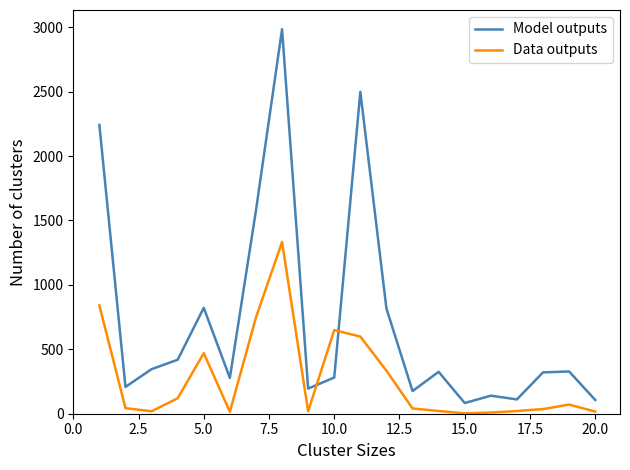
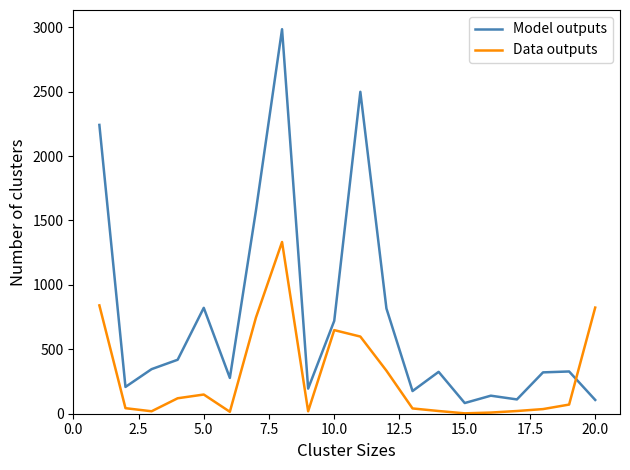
Data outputs, 5.0: 470 -> 150
Model outputs, 10.0: 280 -> 720
Data outputs, 20.0: 20 -> 820
